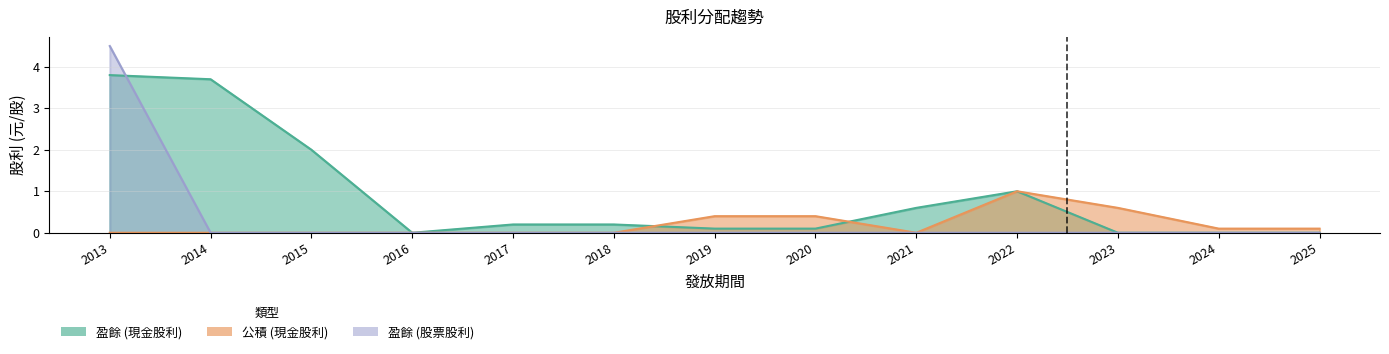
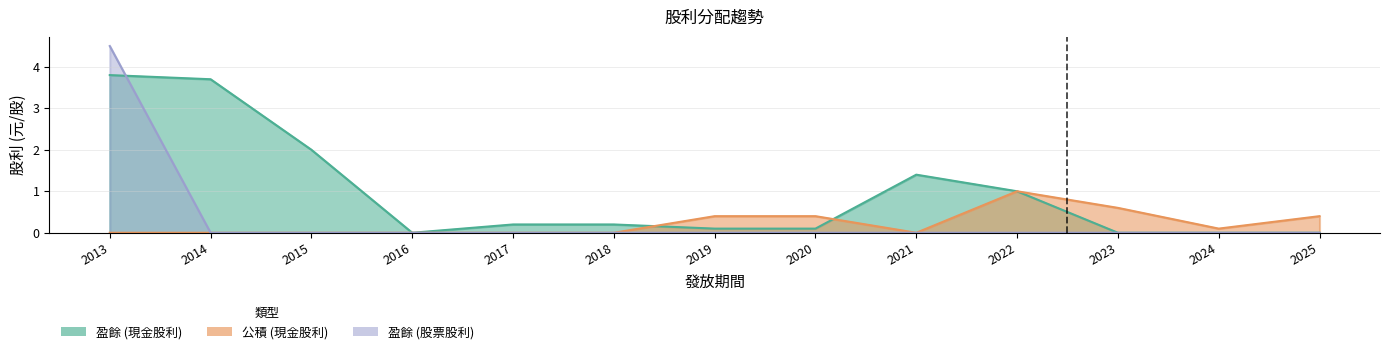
盈餘 (現金股利), 2021: 0.6 -> 1.4
公積 (現金股利), 2025: 0.1 -> 0.4
